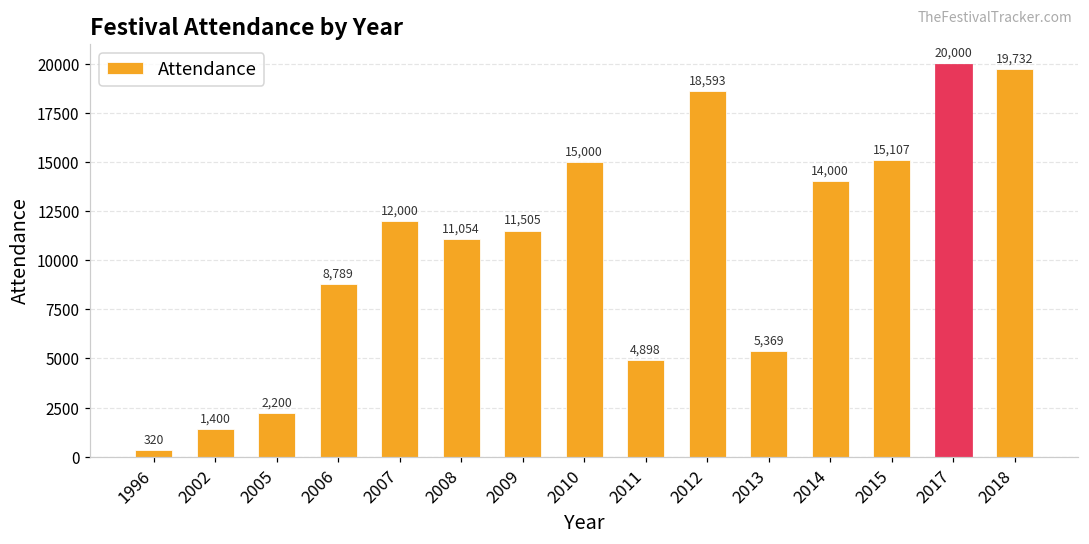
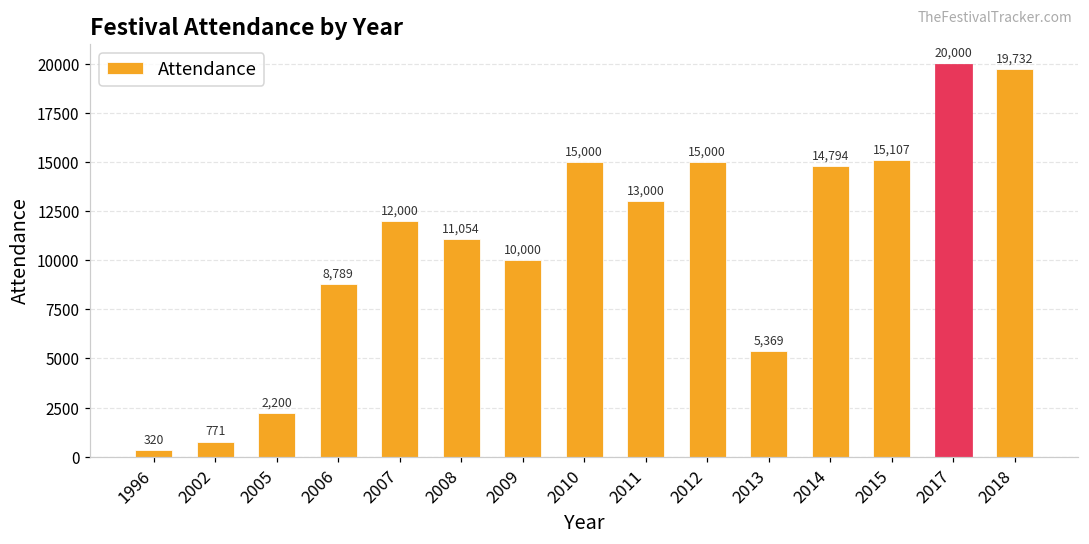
2002: 1,400 -> 771
2009: 11,505 -> 10,000
2011: 4,898 -> 13,000
2012: 18,593 -> 15,000
2014: 14,000 -> 14,794
